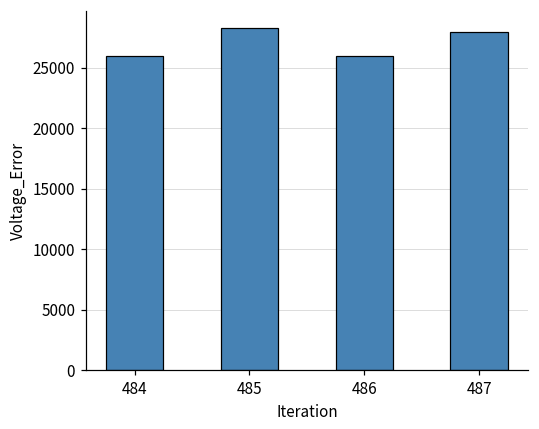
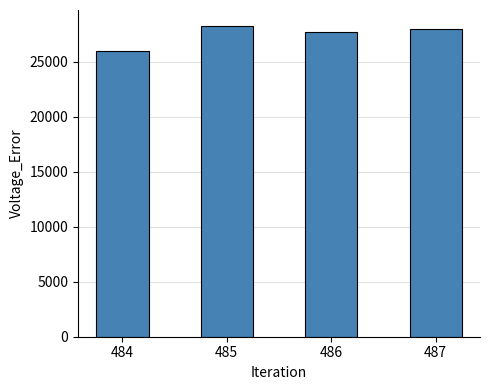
486: 26000 -> 27800
